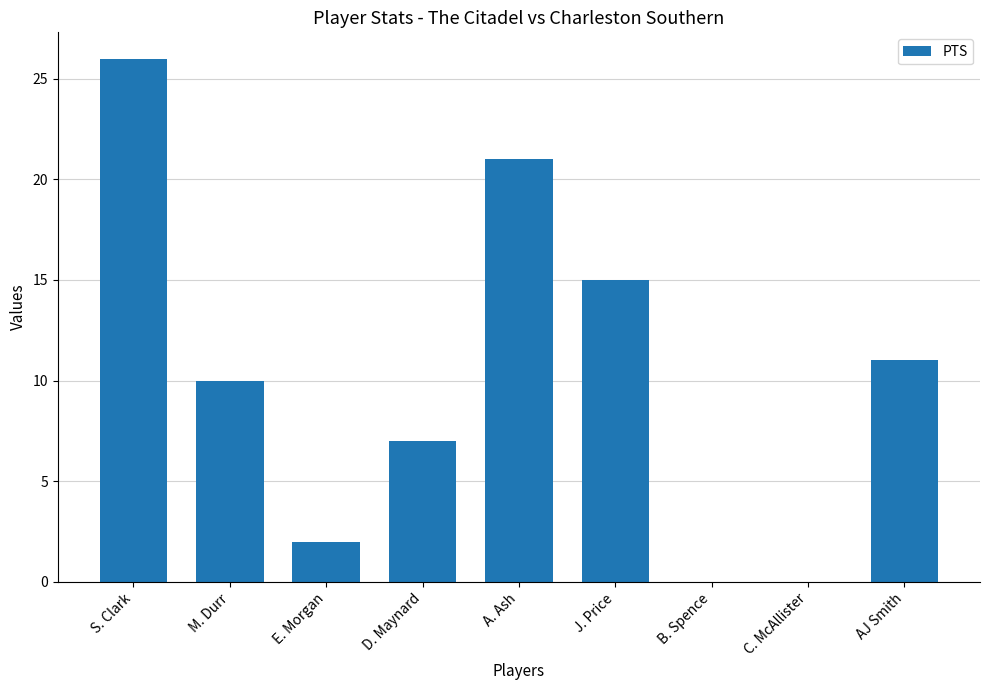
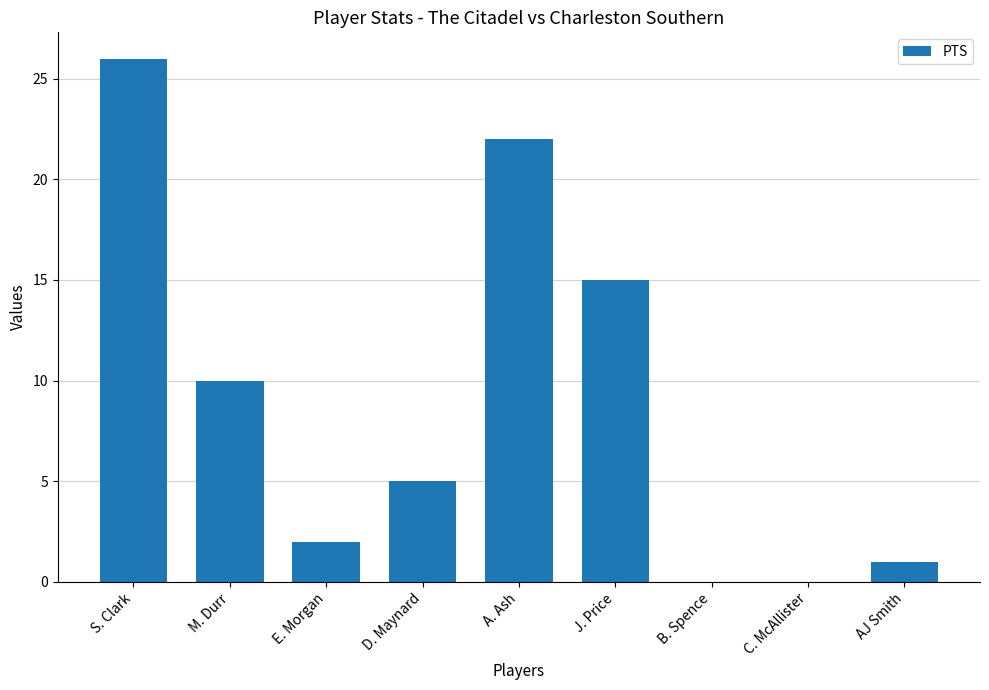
D. Maynard: 7 -> 5
A. Ash: 21 -> 22
AJ Smith: 11 -> 1
